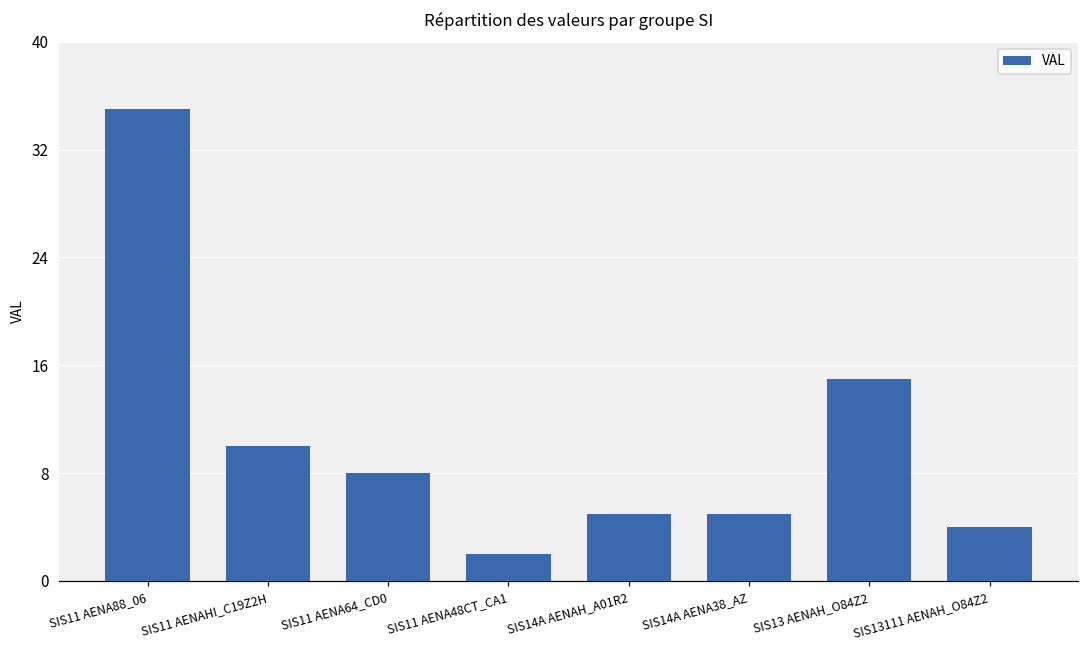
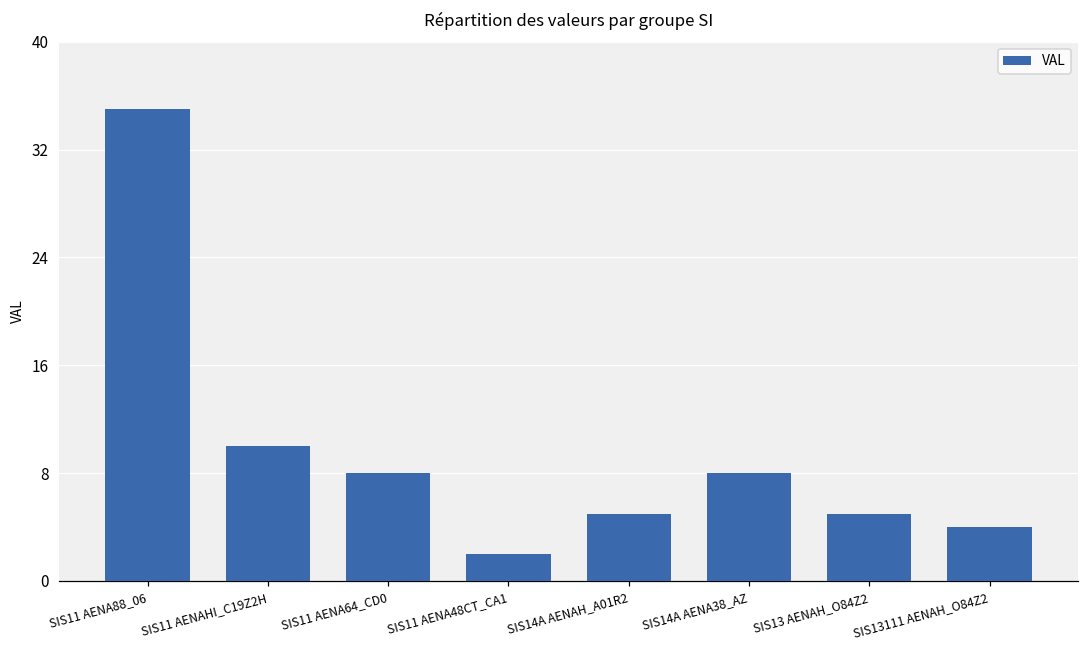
SIS14A AENA38_AZ: 5 -> 8
SIS13 AENAH_O84Z2: 15 -> 5
